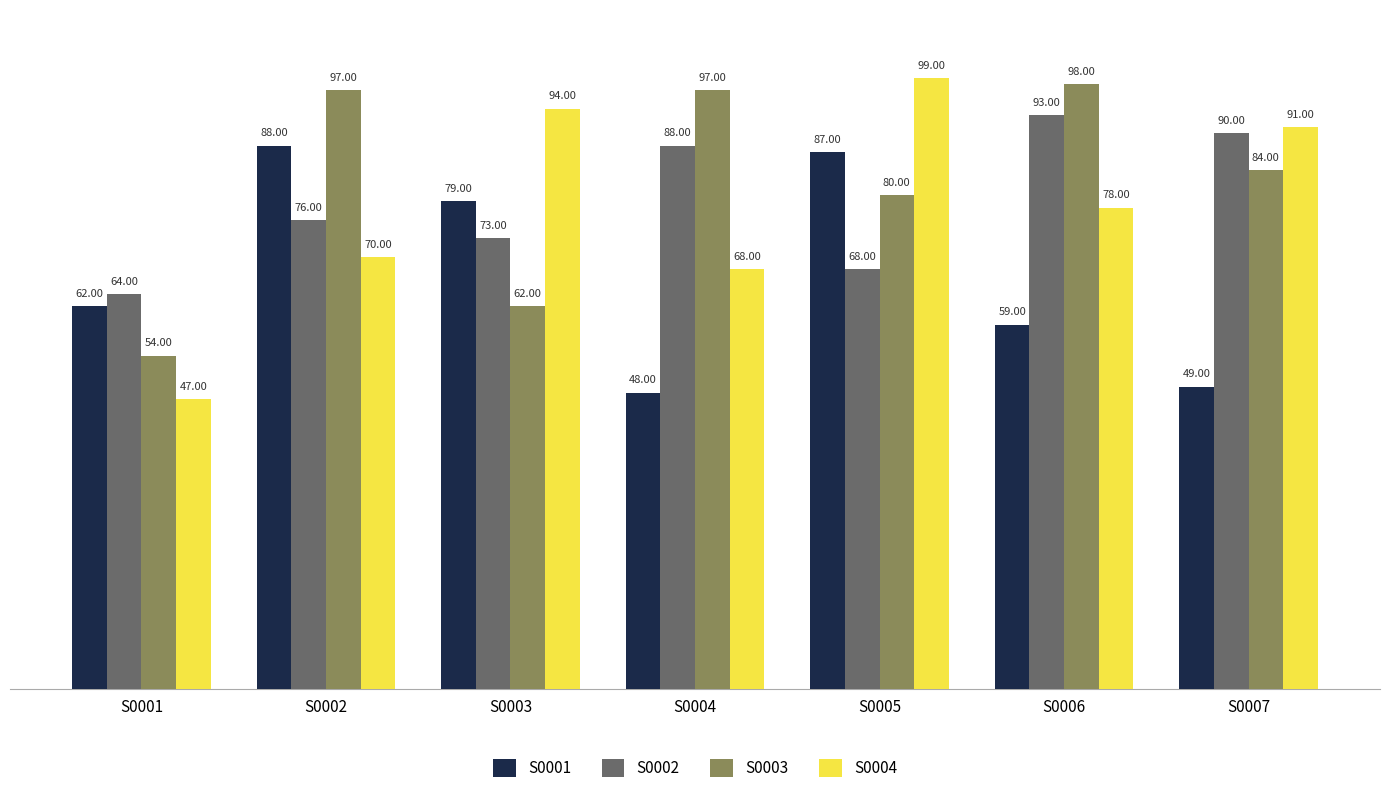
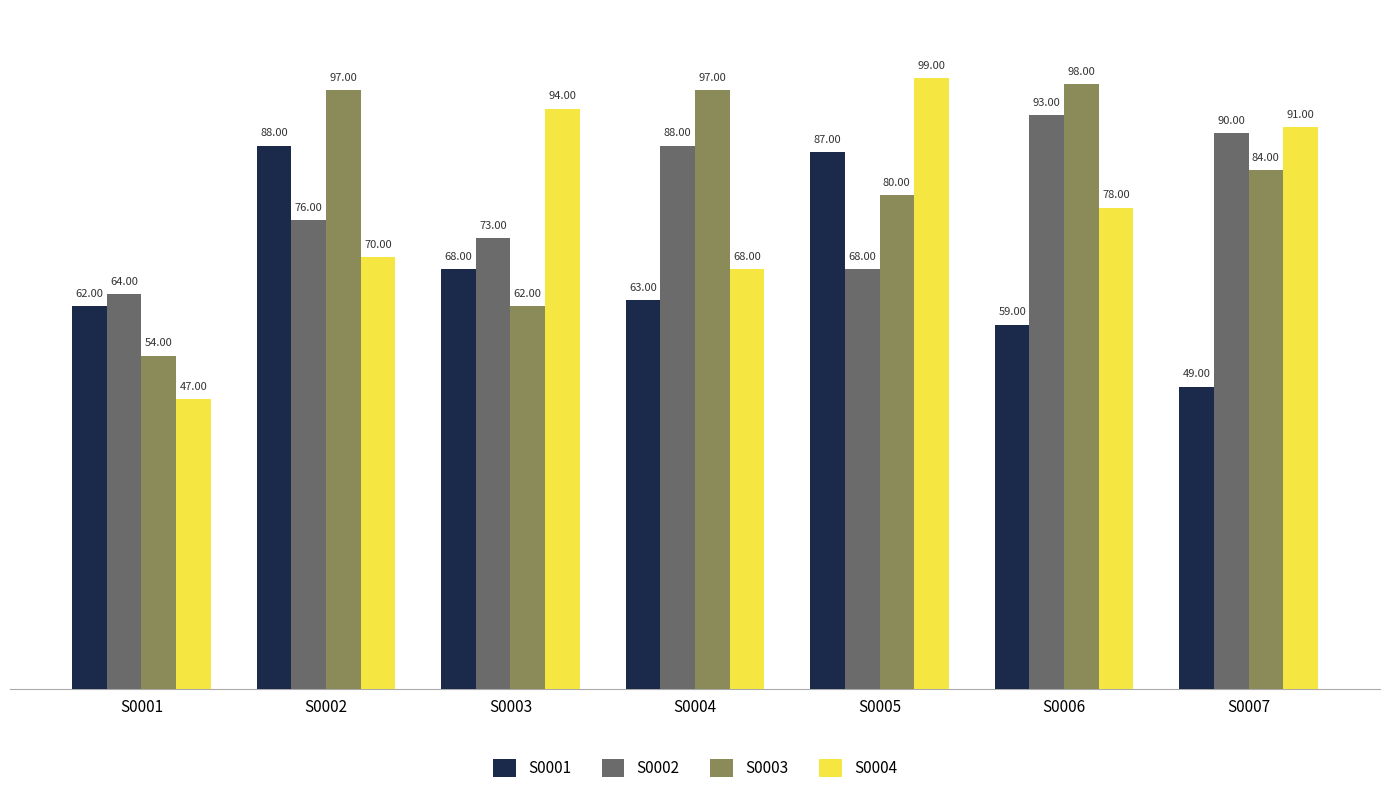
S0001, S0003: 79.00 -> 68.00
S0001, S0004: 48.00 -> 63.00
